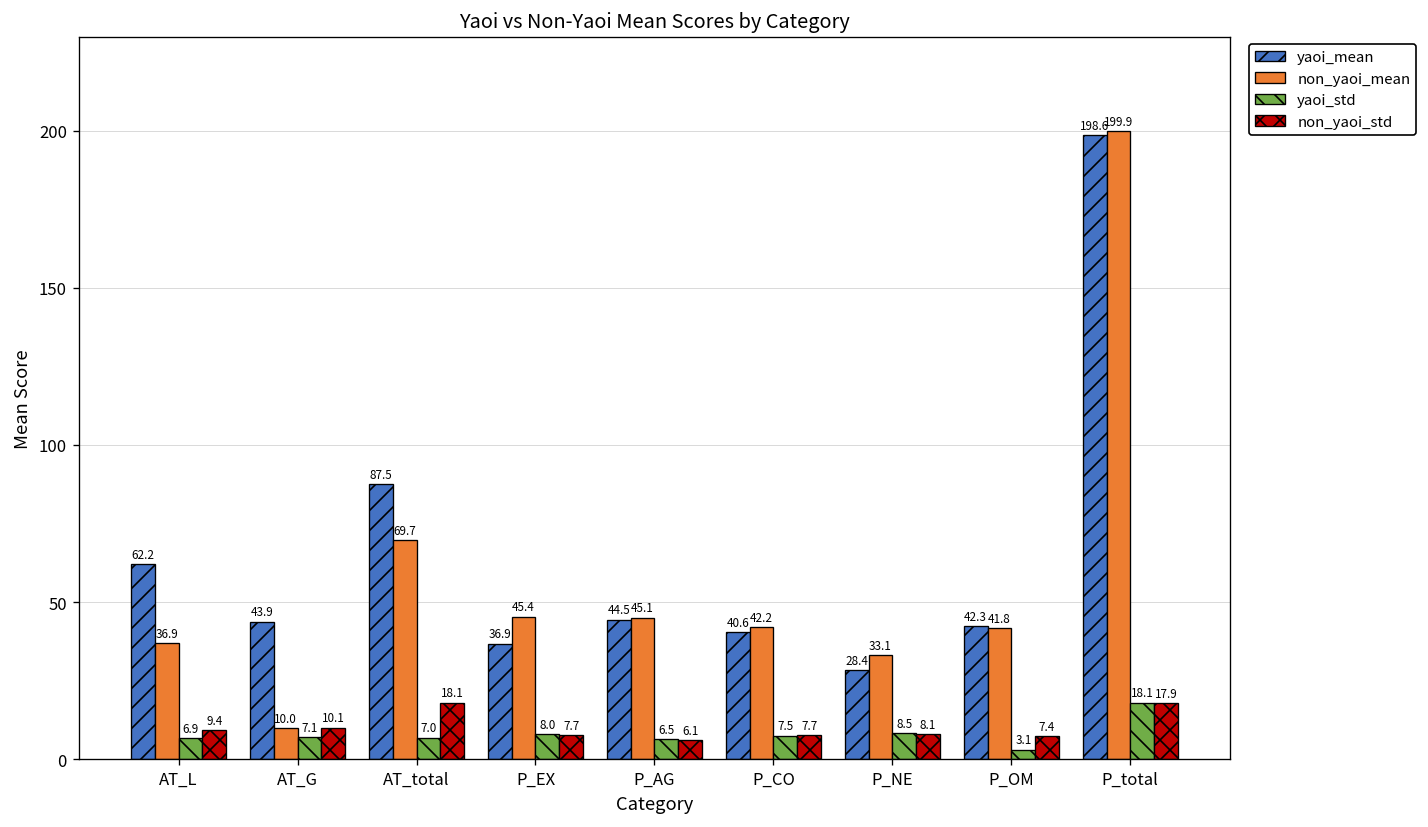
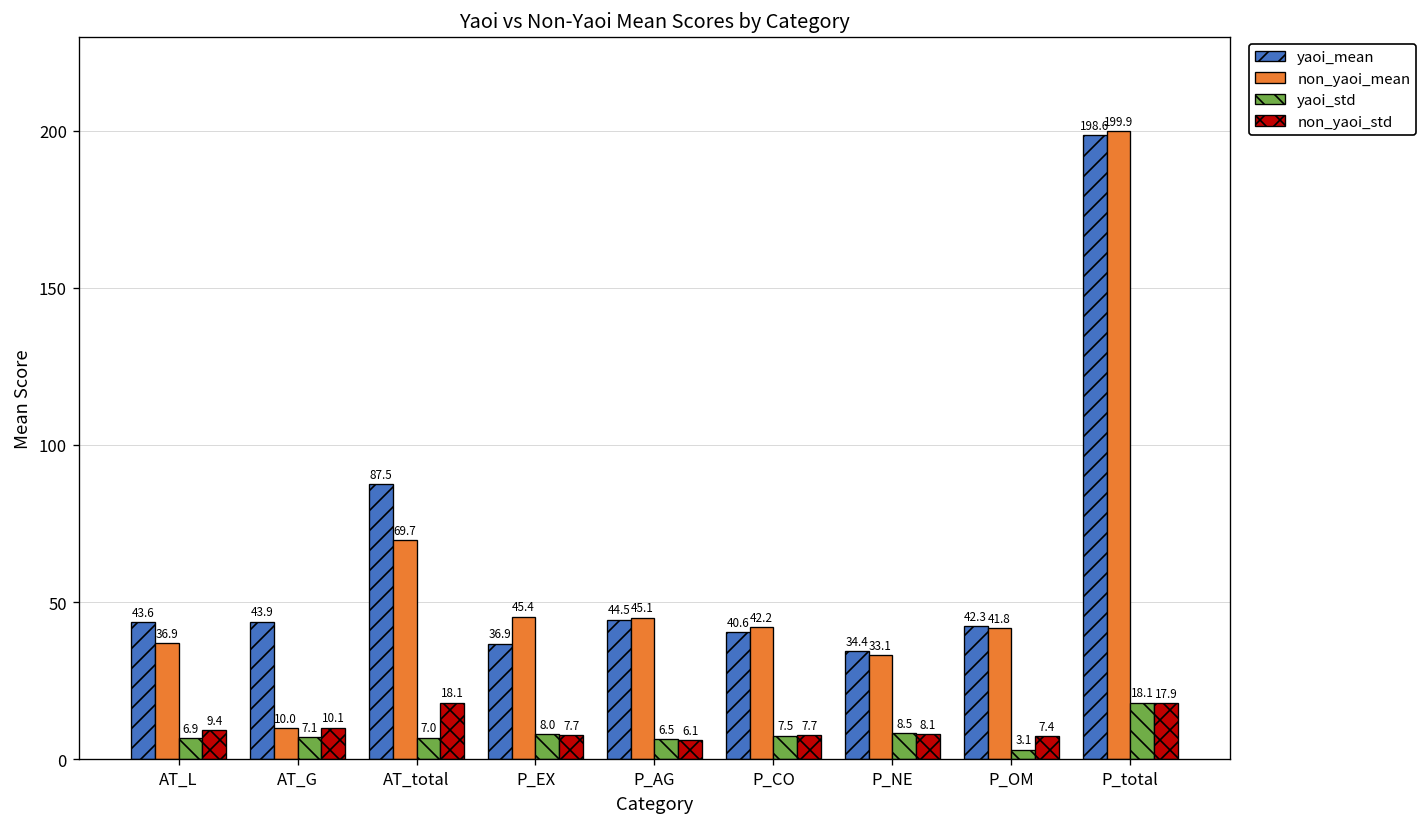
yaoi_mean, AT_L: 62.2 -> 43.6
yaoi_mean, P_NE: 28.4 -> 34.4
